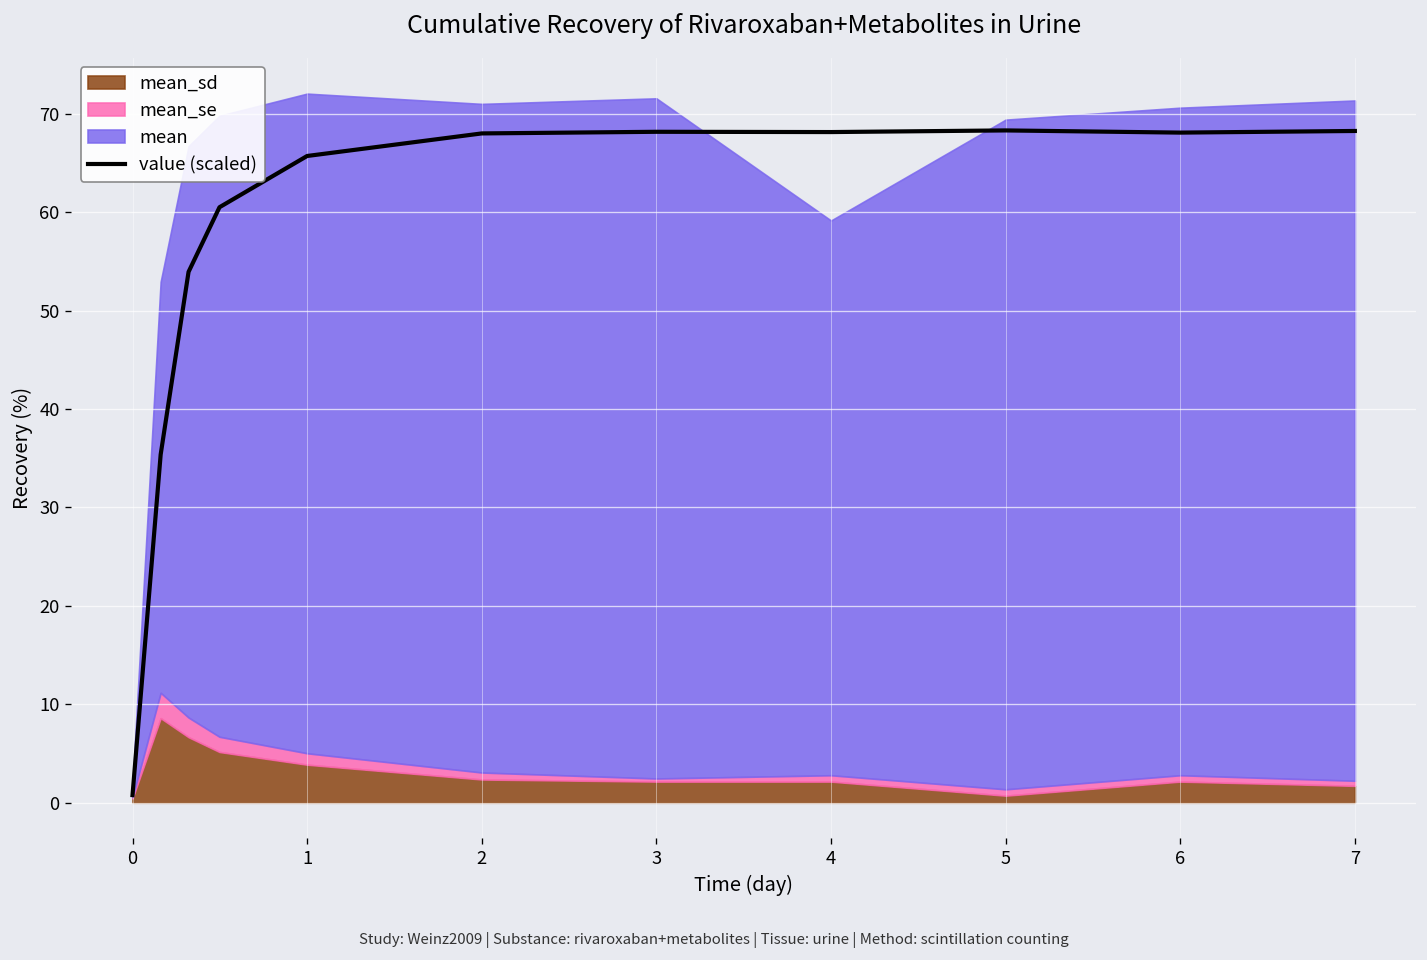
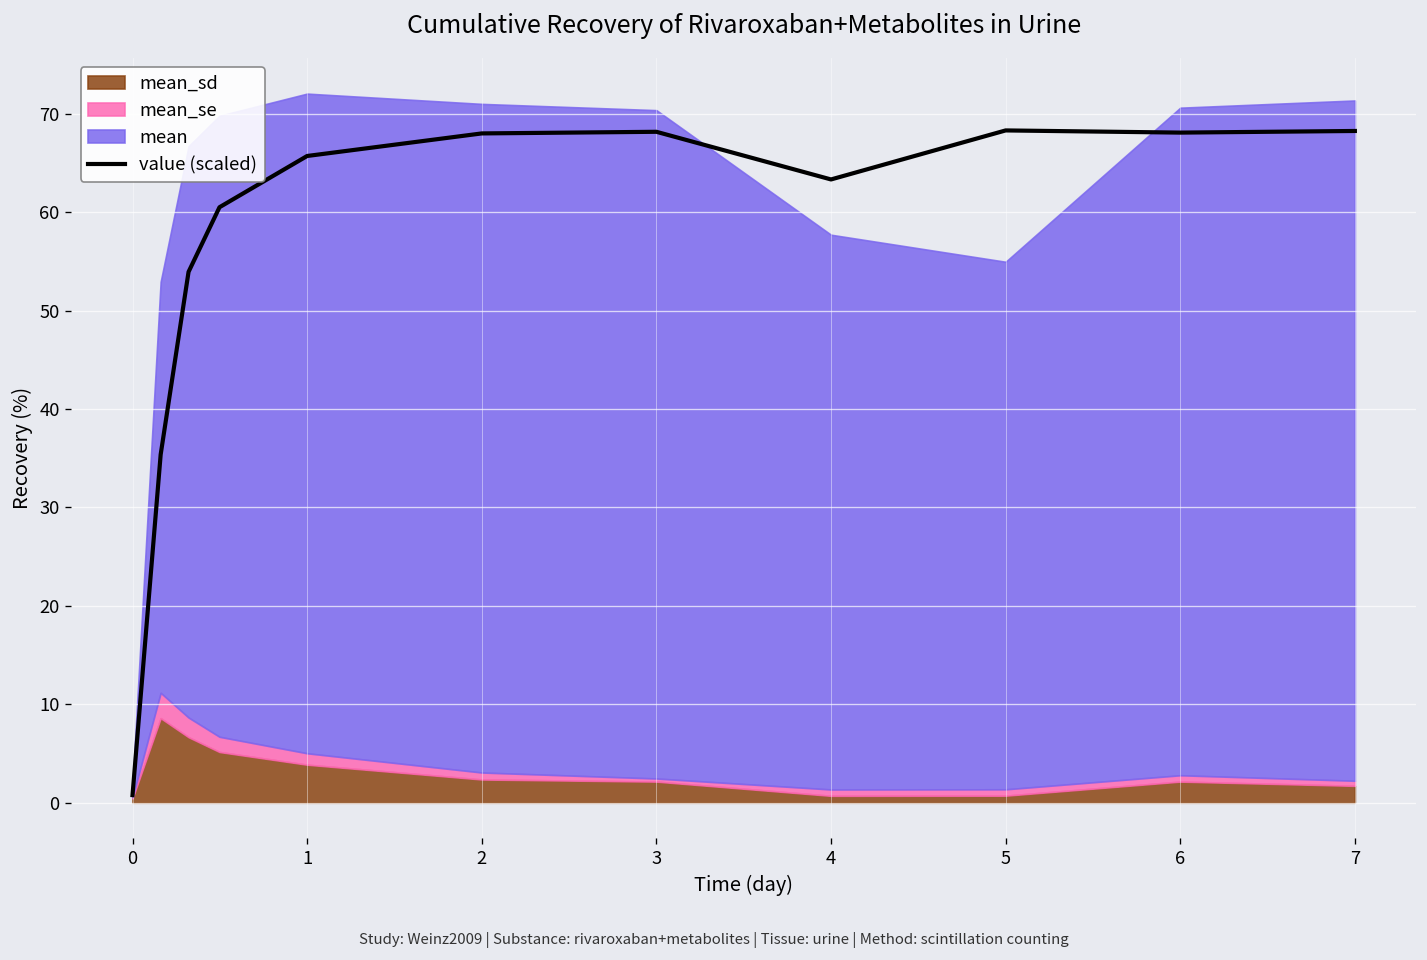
mean, 3: 69 -> 68
value (scaled), 4: 68 -> 63
mean_sd, 4: 2 -> 1
mean, 5: 68 -> 54
